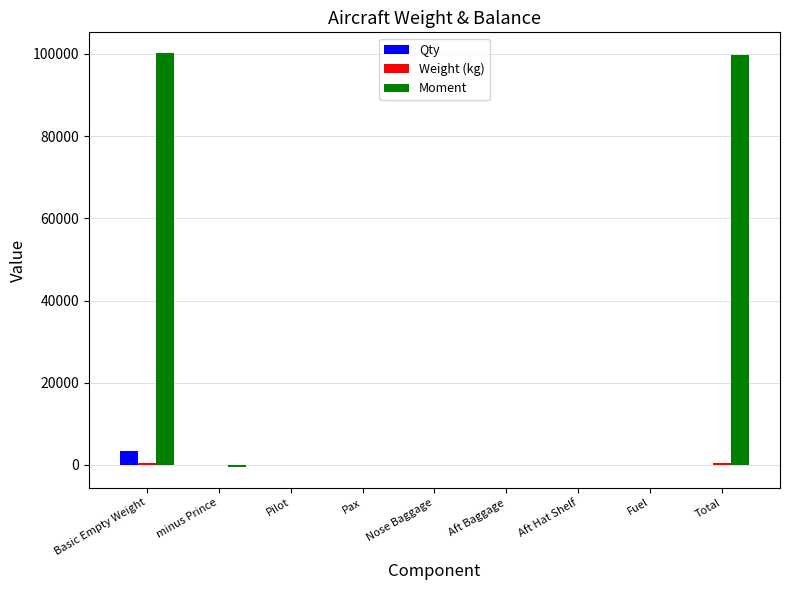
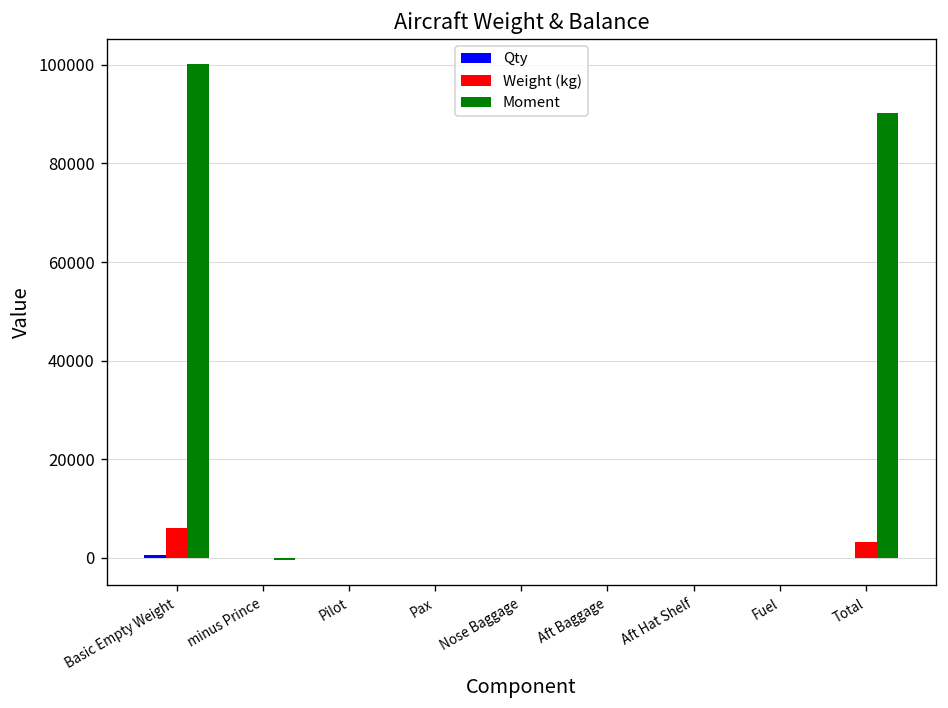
Qty, Basic Empty Weight: 3000 -> 1000
Weight (kg), Basic Empty Weight: 1000 -> 6000
Weight (kg), Total: 0 -> 3000
Moment, Total: 100000 -> 90000
